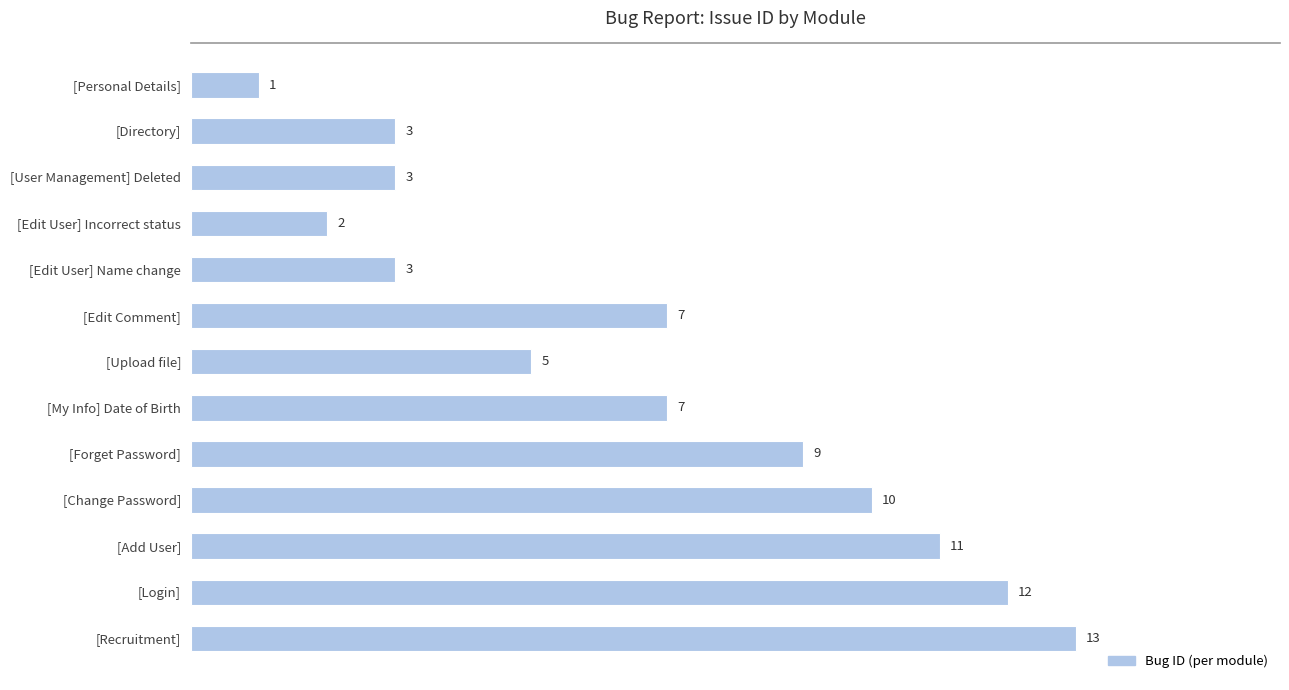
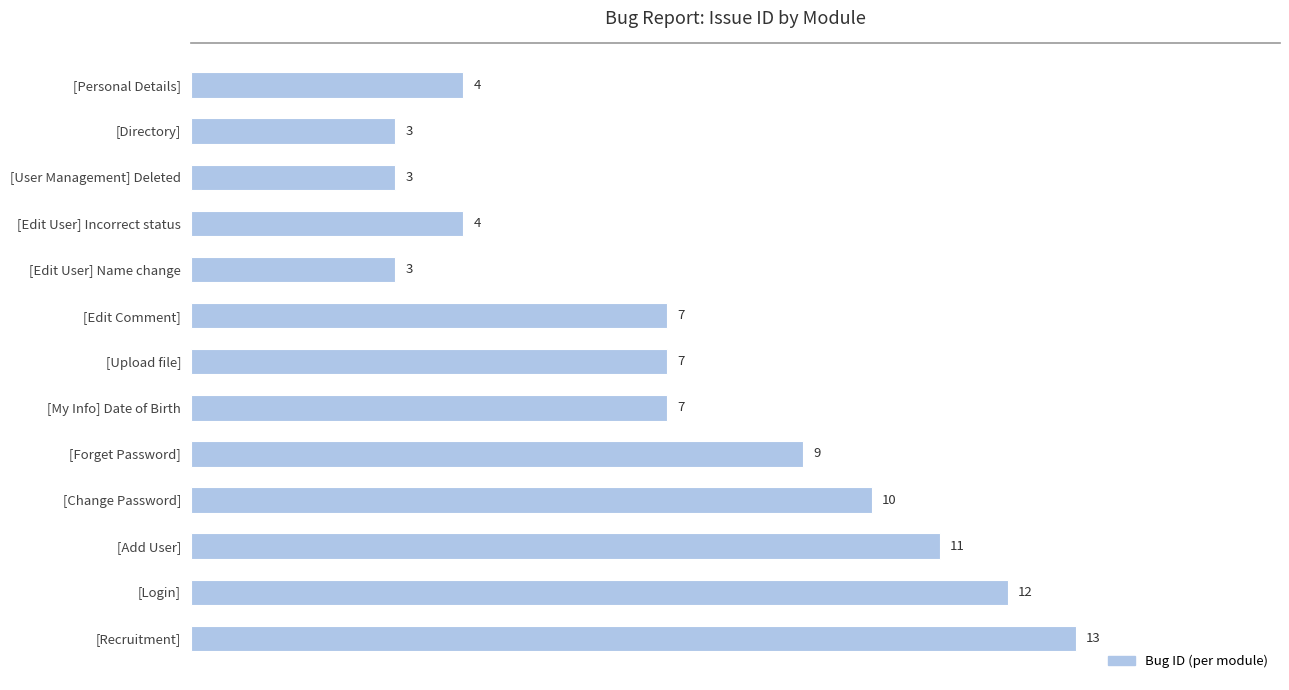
[Personal Details]: 1 -> 4
[Edit User] Incorrect status: 2 -> 4
[Upload file]: 5 -> 7
